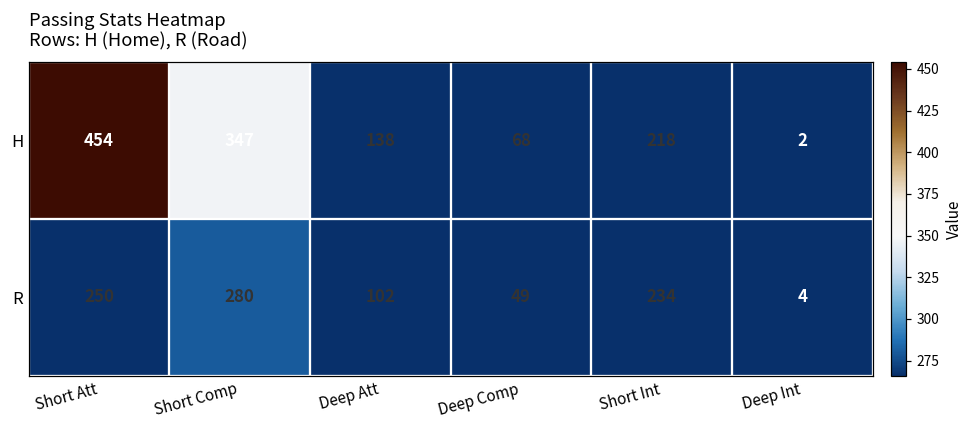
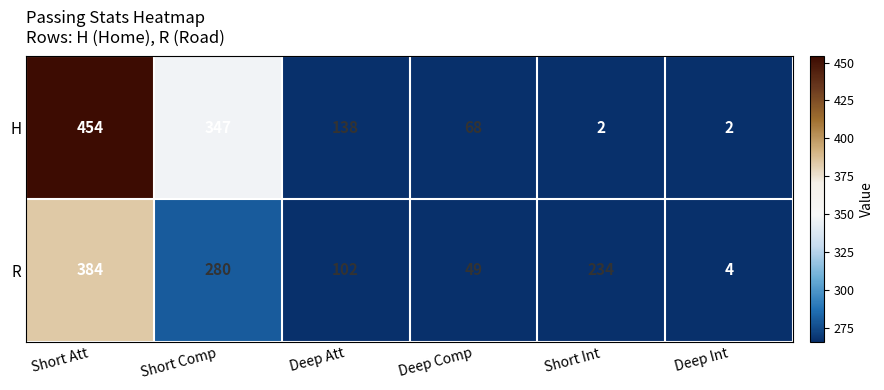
H, Short Int: 218 -> 2
R, Short Att: 250 -> 384
